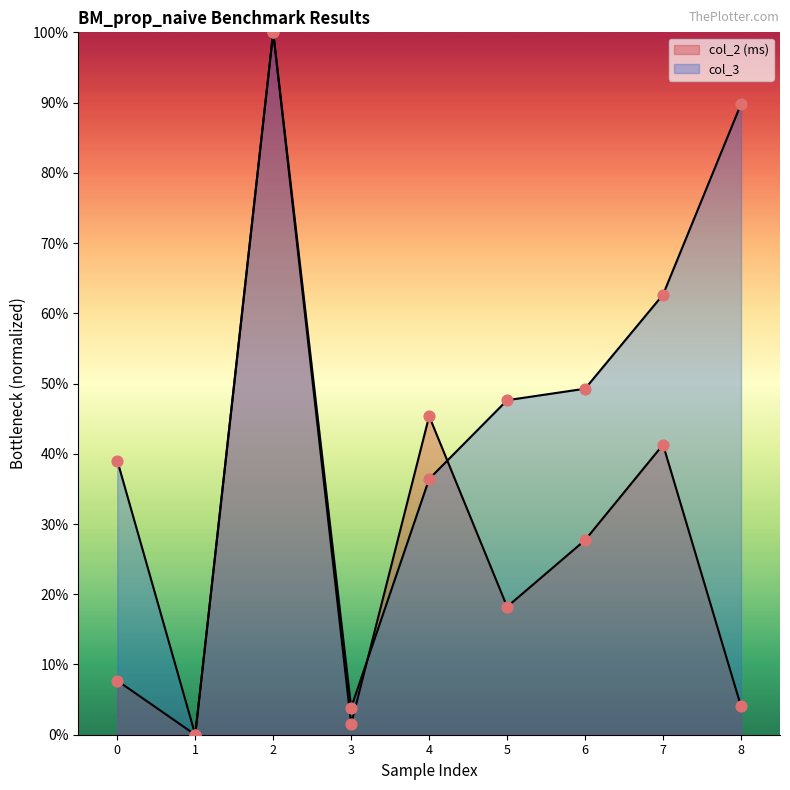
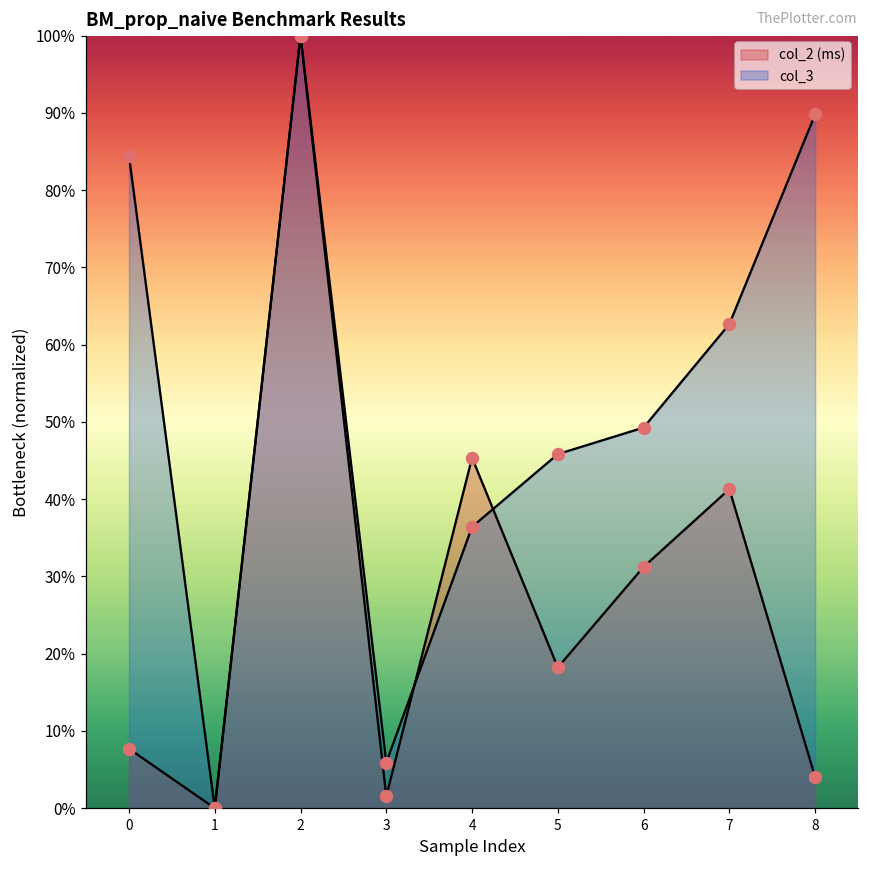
col_3, 0: 39% -> 84%
col_3, 3: 4% -> 6%
col_3, 5: 48% -> 46%
col_2 (ms), 6: 28% -> 31%
